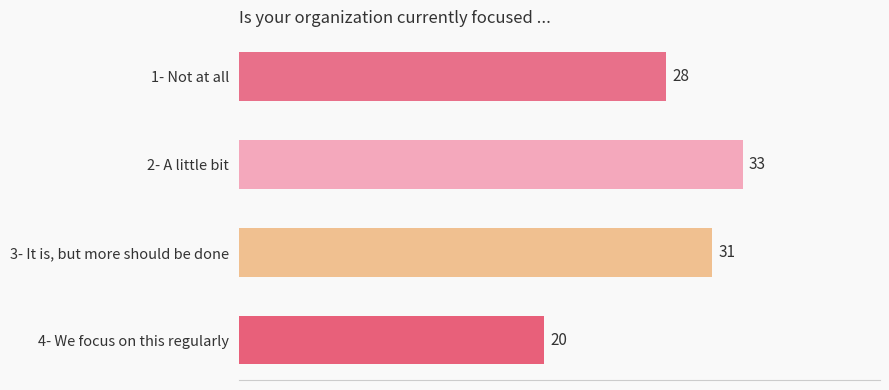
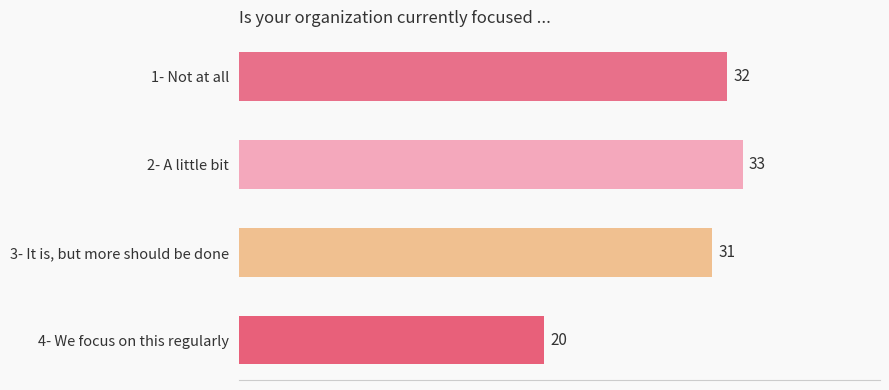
1- Not at all: 28 -> 32
